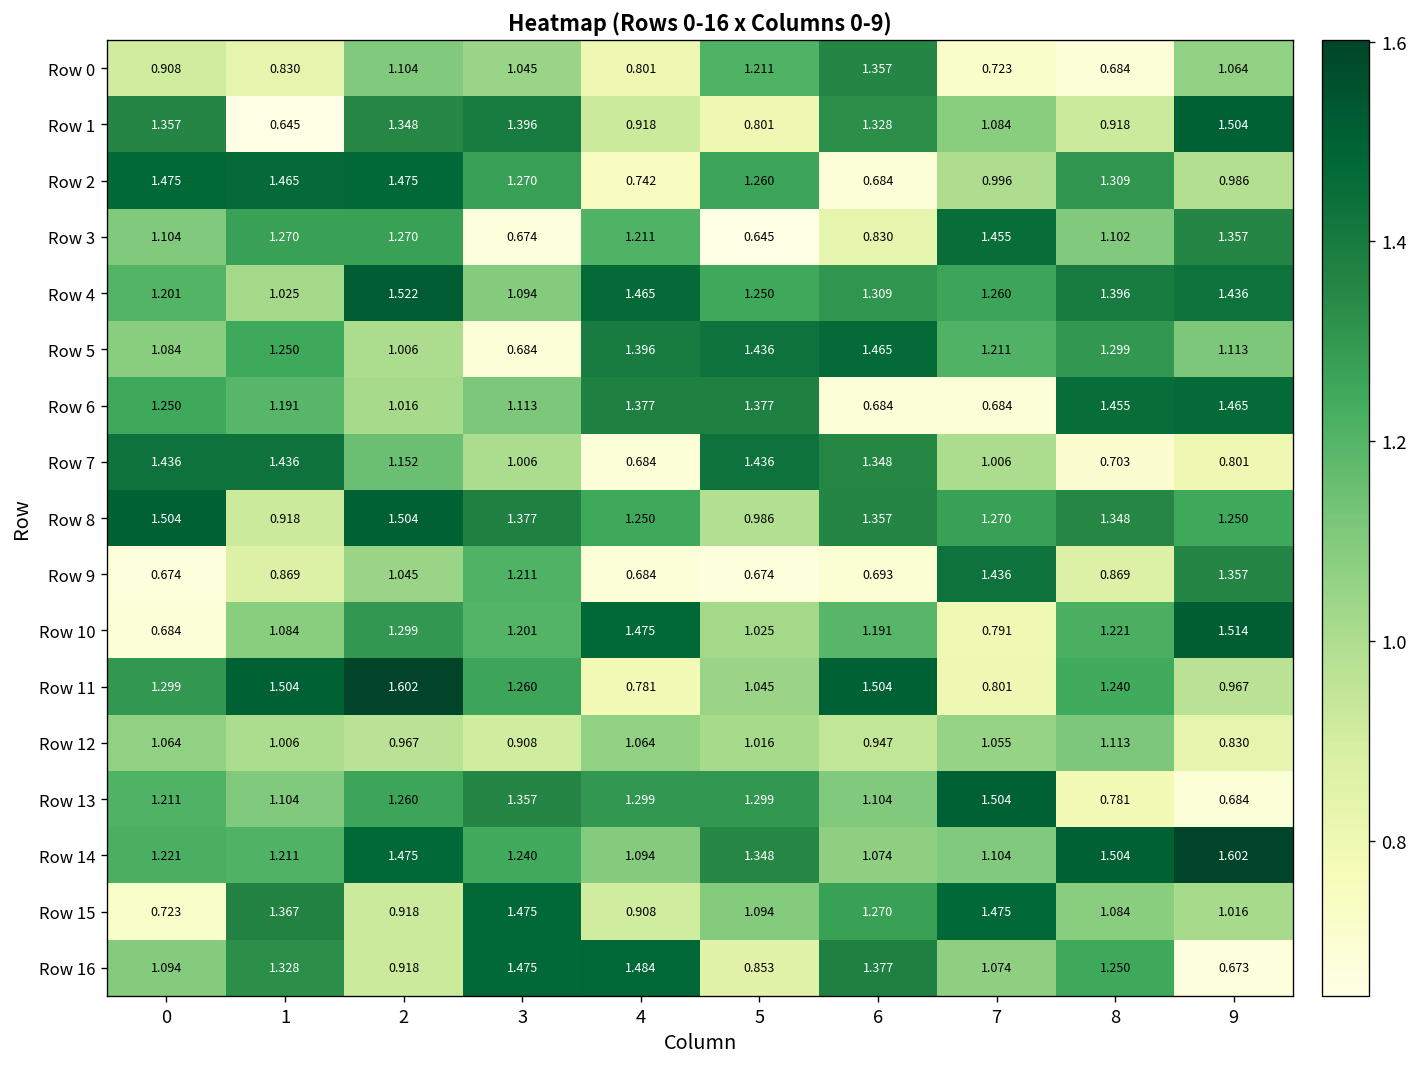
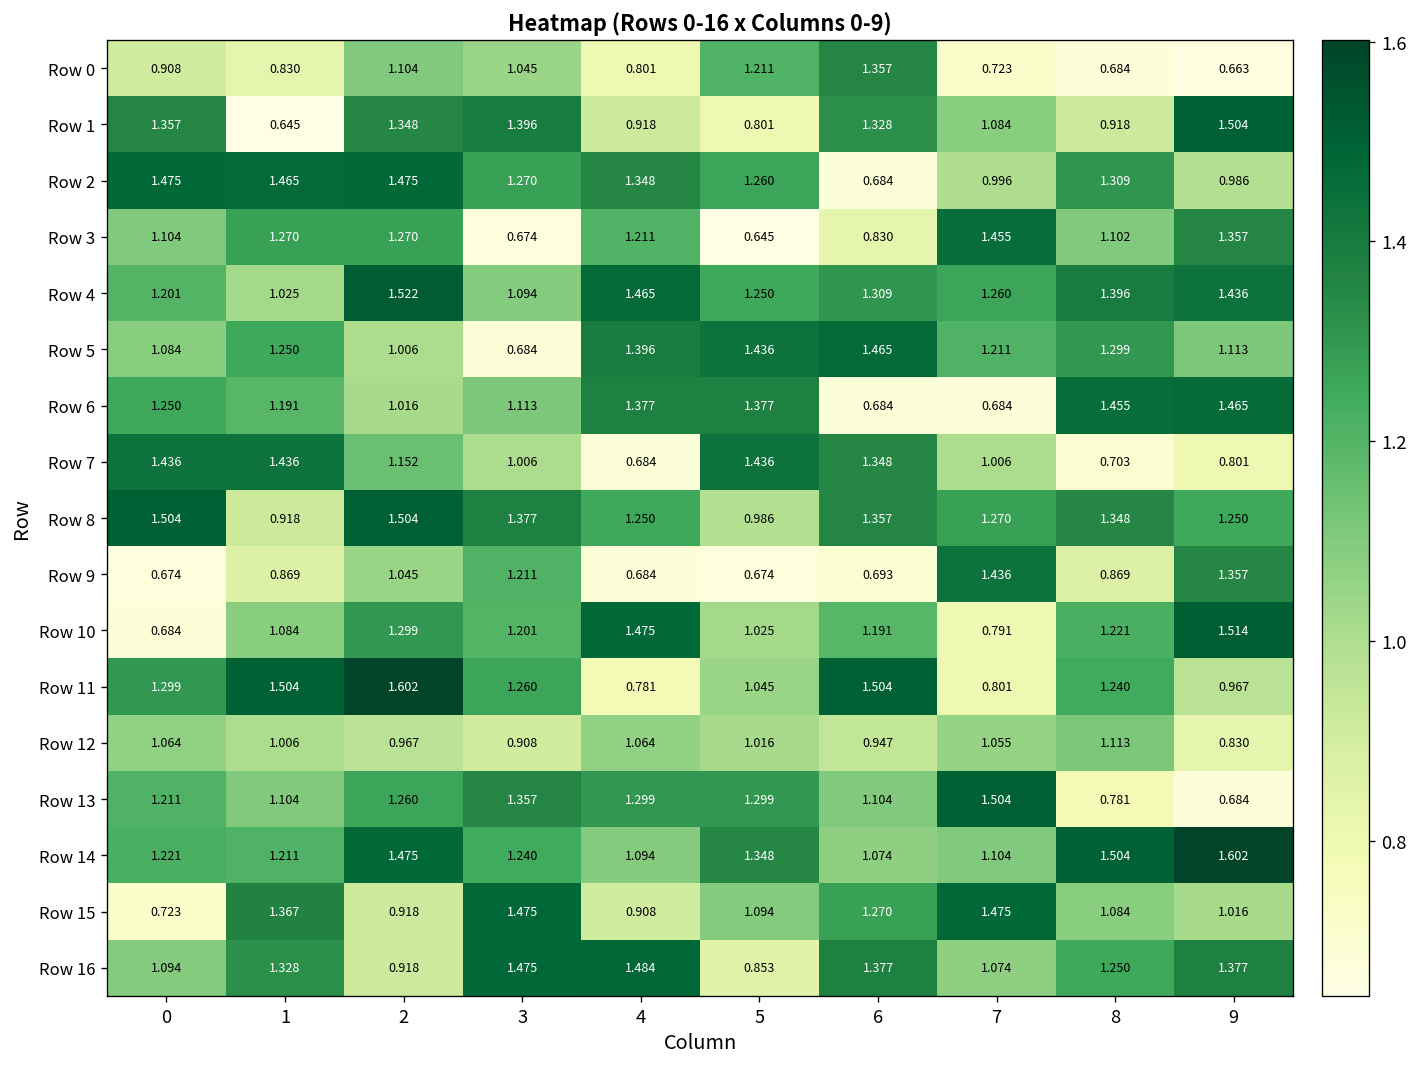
Row 0, 9: 1.064 -> 0.663
Row 2, 4: 0.742 -> 1.348
Row 16, 9: 0.673 -> 1.377
